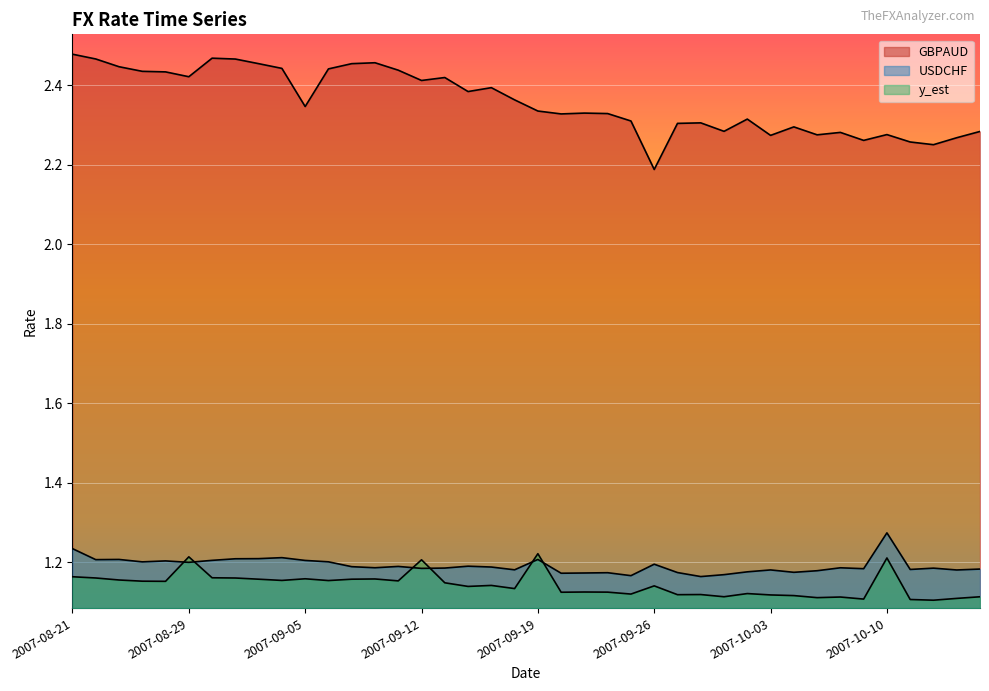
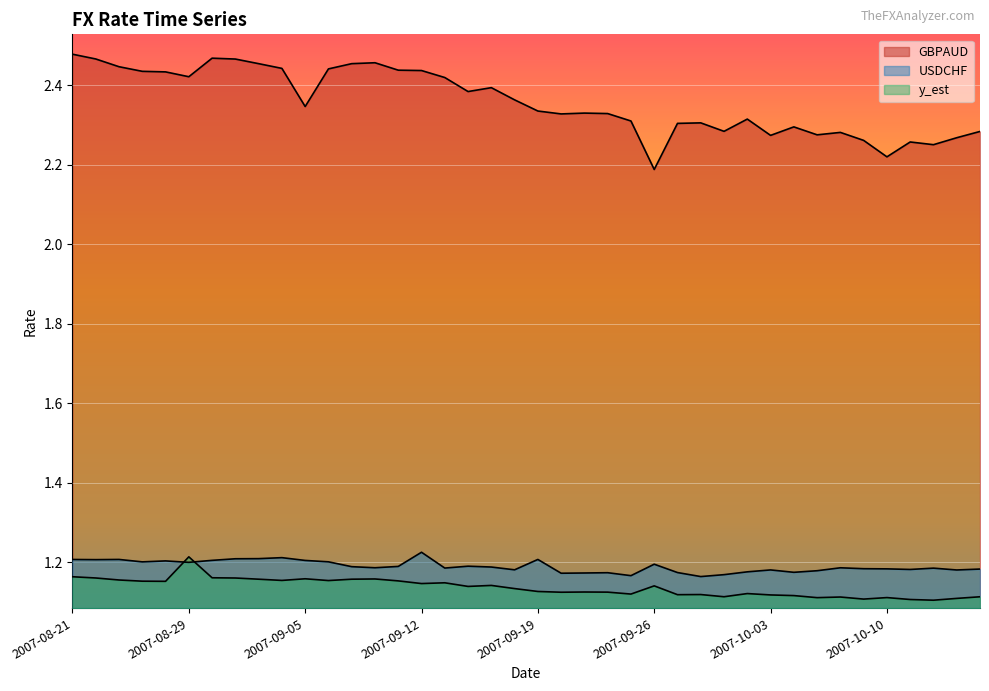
USDCHF, 2007-08-21: 1.23 -> 1.21
GBPAUD, 2007-09-12: 2.41 -> 2.44
USDCHF, 2007-09-12: 1.18 -> 1.22
y_est, 2007-09-12: 1.21 -> 1.15
y_est, 2007-09-19: 1.22 -> 1.13
GBPAUD, 2007-10-10: 2.28 -> 2.22
USDCHF, 2007-10-10: 1.27 -> 1.18
y_est, 2007-10-10: 1.21 -> 1.11
